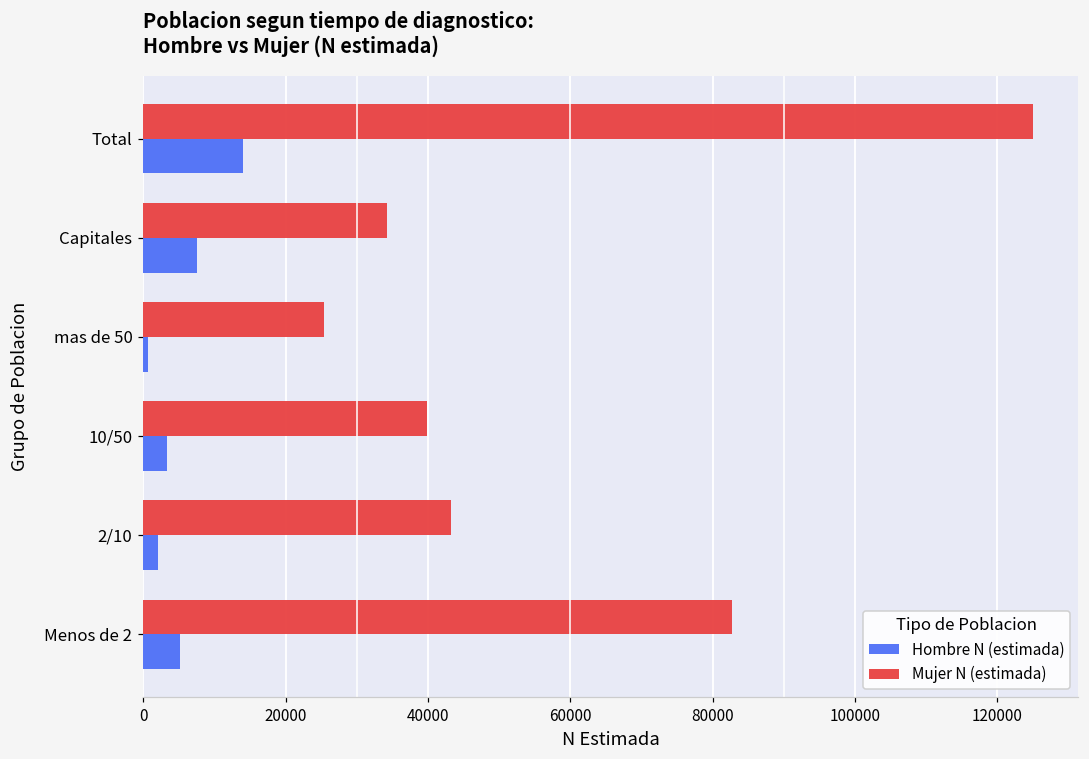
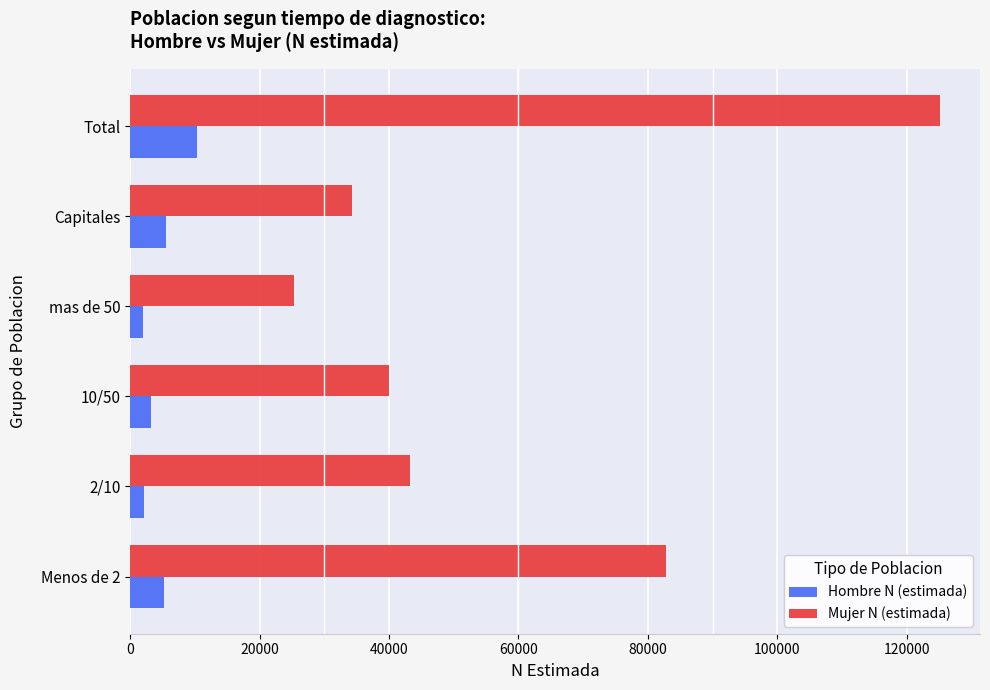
Hombre N (estimada), Total: 14000 -> 10000
Hombre N (estimada), Capitales: 8000 -> 6000
Hombre N (estimada), mas de 50: 1000 -> 2000
